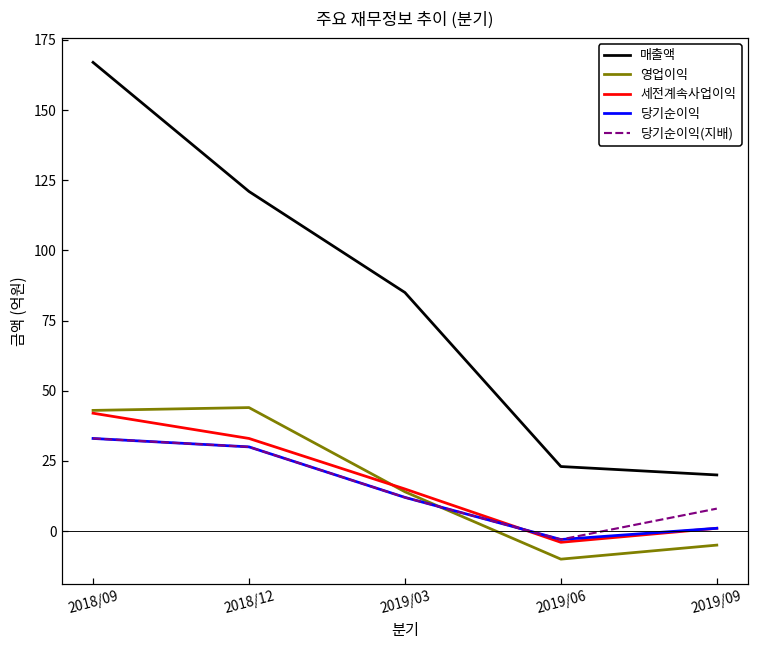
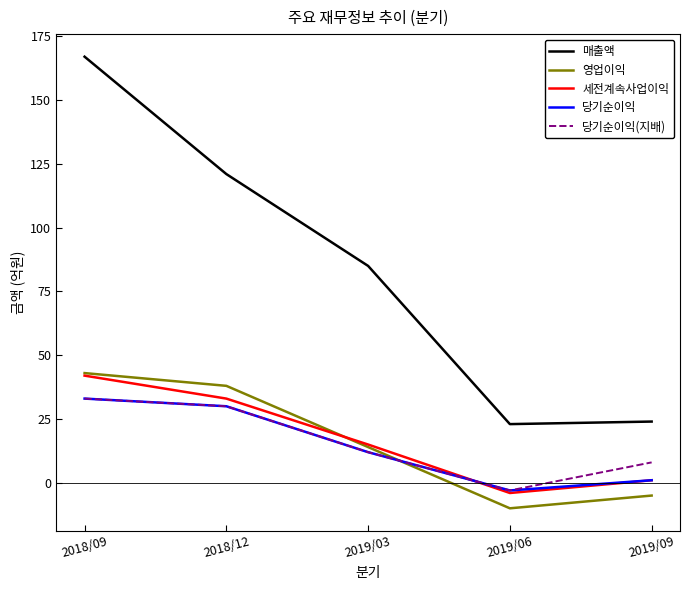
영업이익, 2018/12: 44 -> 38
매출액, 2019/09: 20 -> 24
